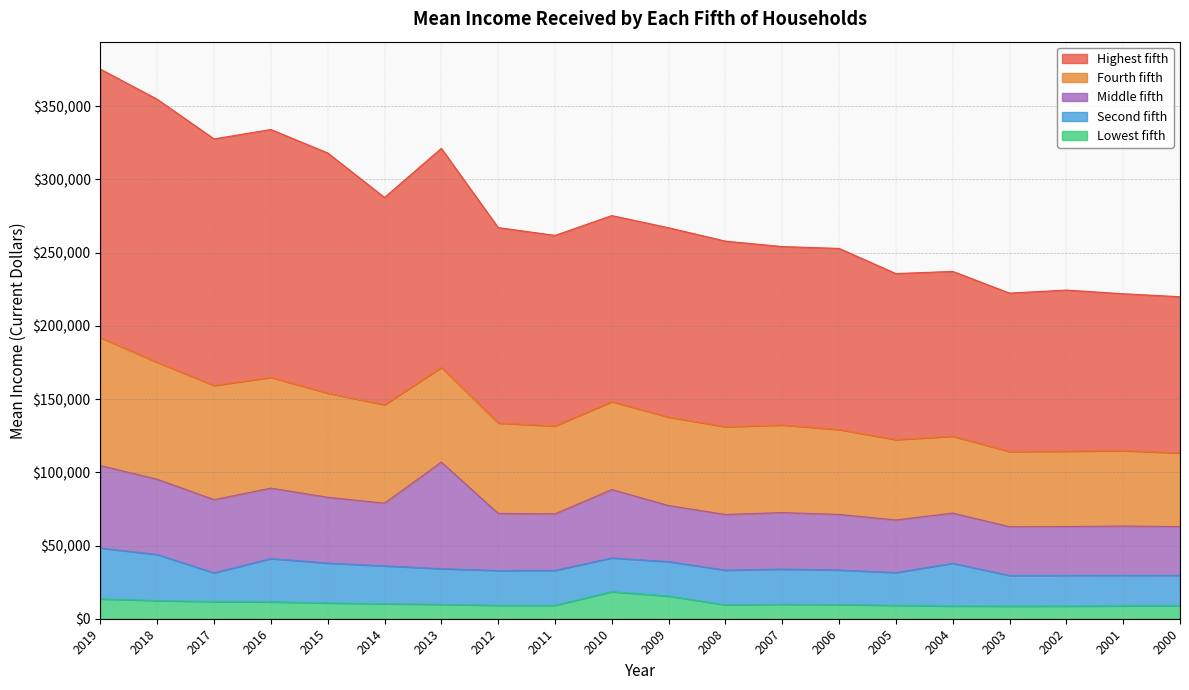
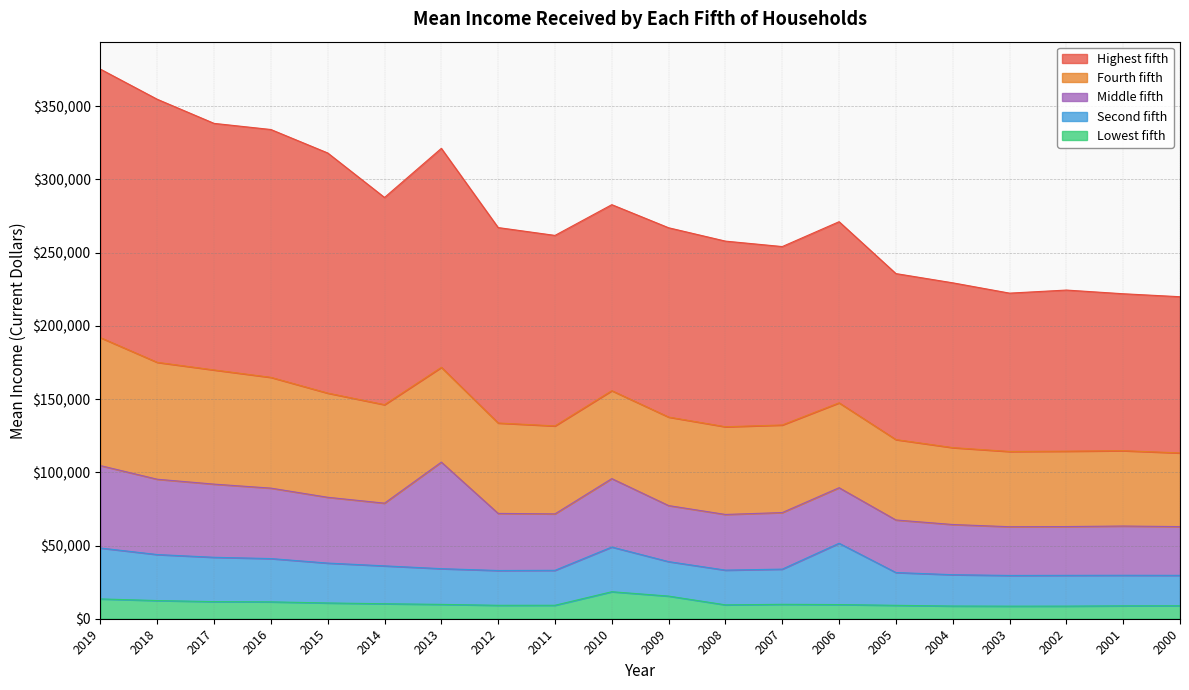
Second fifth, 2017: $20,000 -> $30,000
Second fifth, 2010: $23,000 -> $31,000
Second fifth, 2006: $24,000 -> $42,000
Second fifth, 2004: $29,000 -> $21,000
